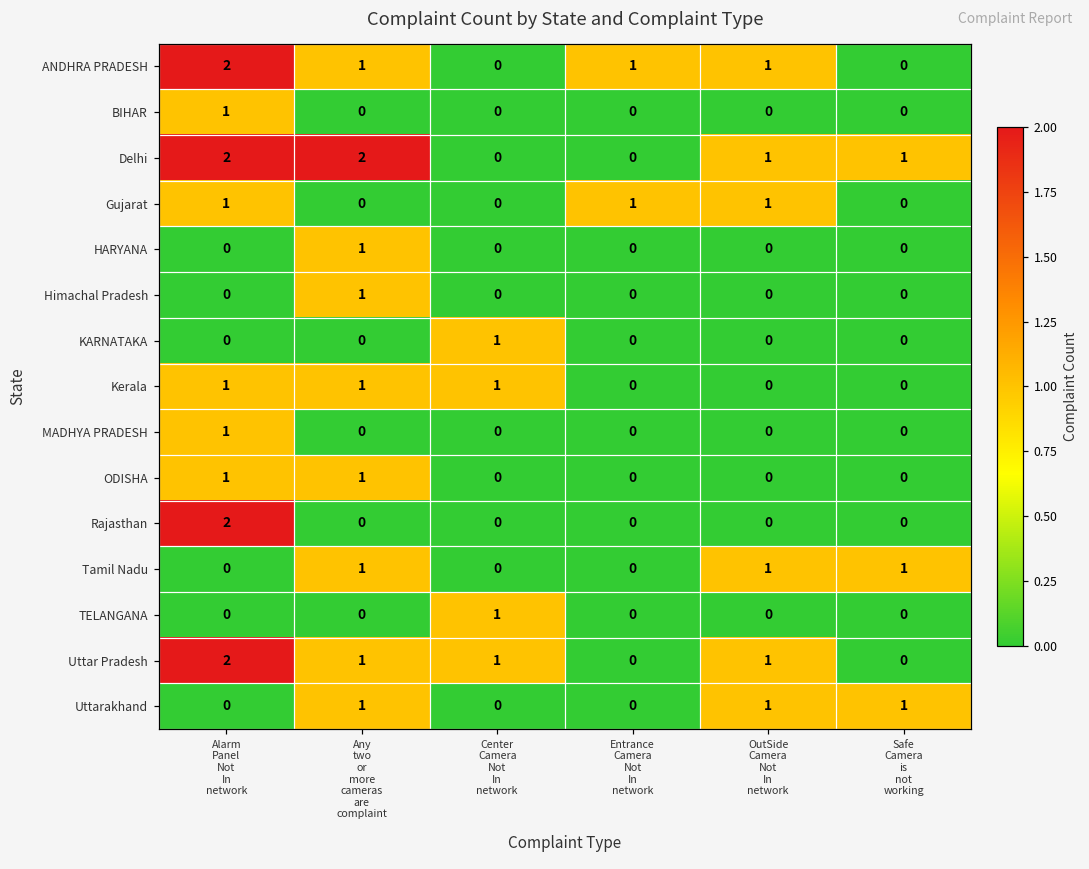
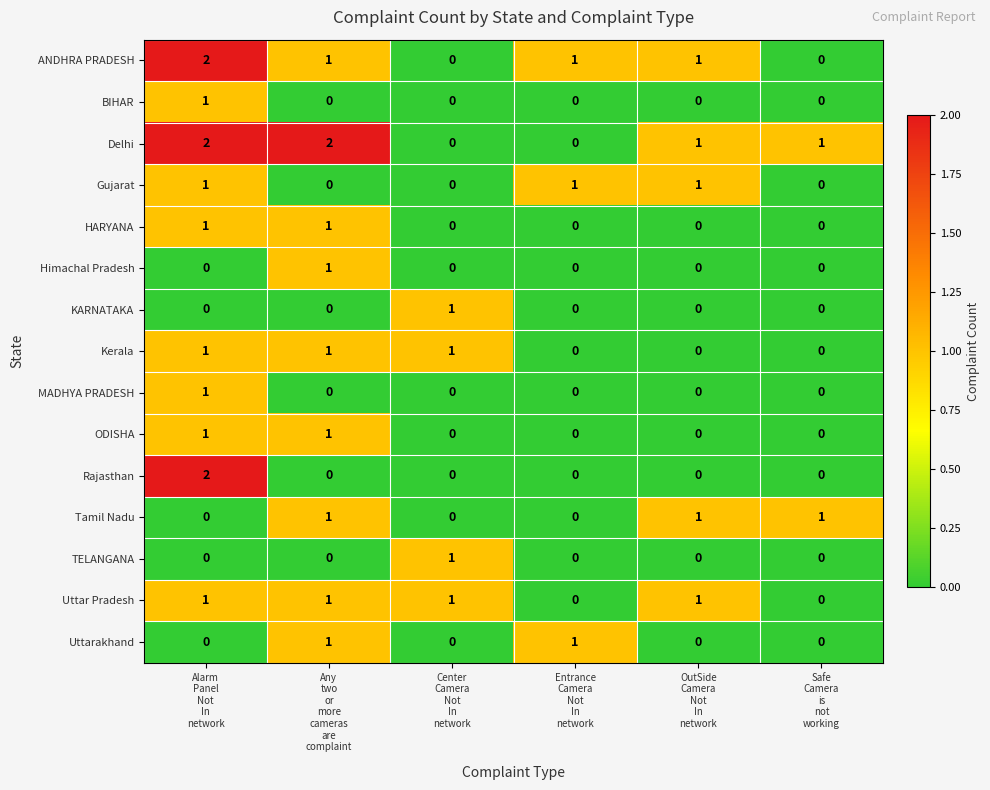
HARYANA, Alarm Panel Not In network: 0 -> 1
Uttar Pradesh, Alarm Panel Not In network: 2 -> 1
Uttarakhand, Entrance Camera Not In network: 0 -> 1
Uttarakhand, OutSide Camera Not In network: 1 -> 0
Uttarakhand, Safe Camera is not working: 1 -> 0
